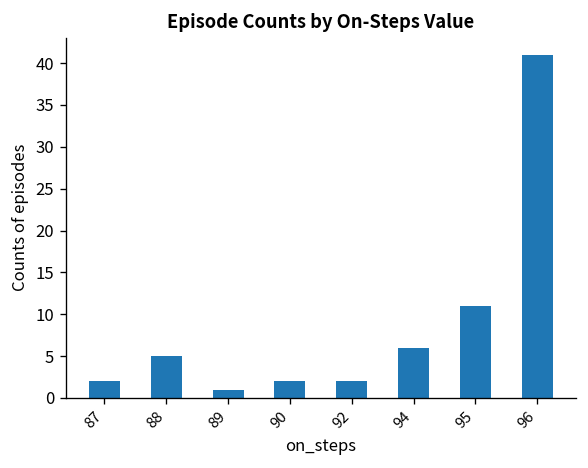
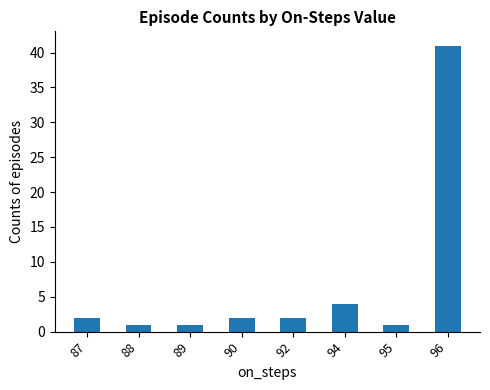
88: 5 -> 1
94: 6 -> 4
95: 11 -> 1
